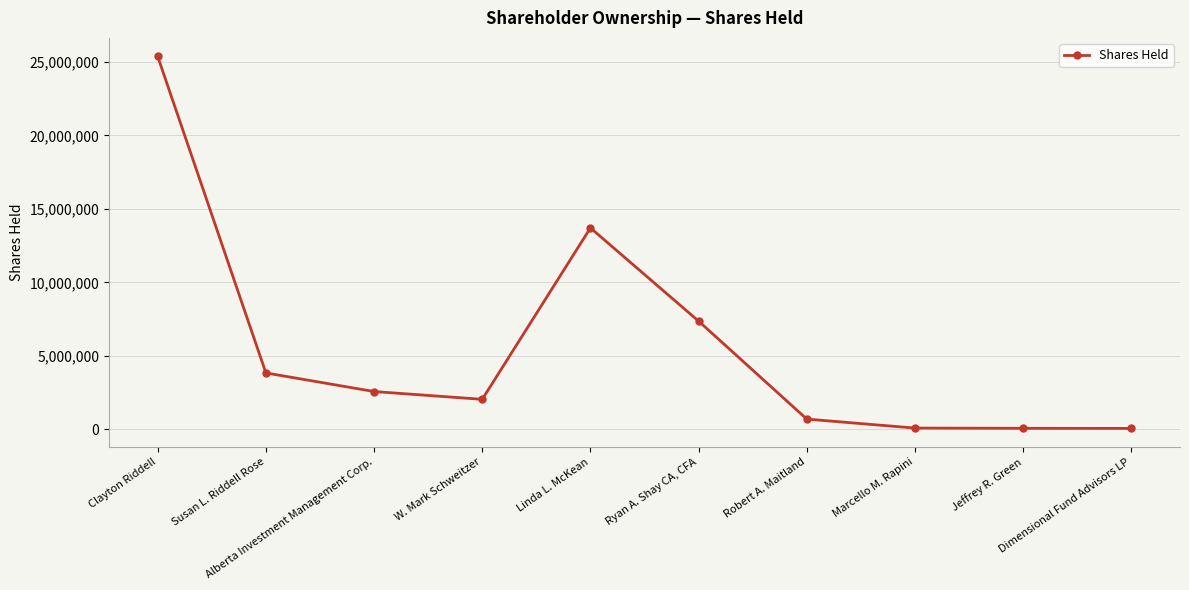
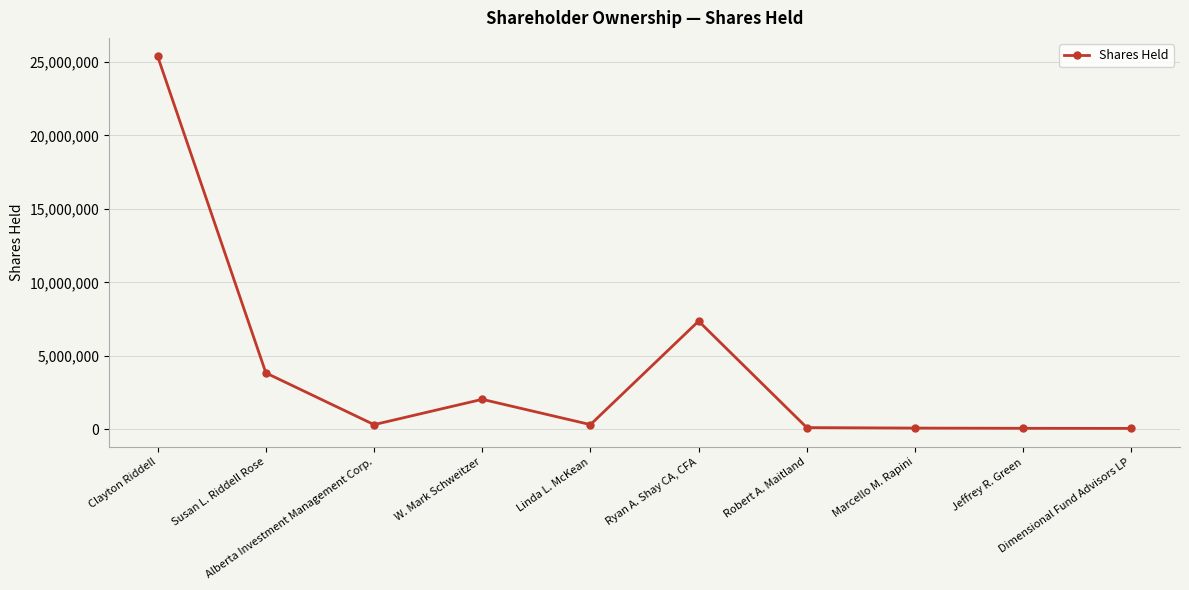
Alberta Investment Management Corp.: 2,600,000 -> 300,000
Linda L. McKean: 13,700,000 -> 300,000
Robert A. Maitland: 700,000 -> 100,000
